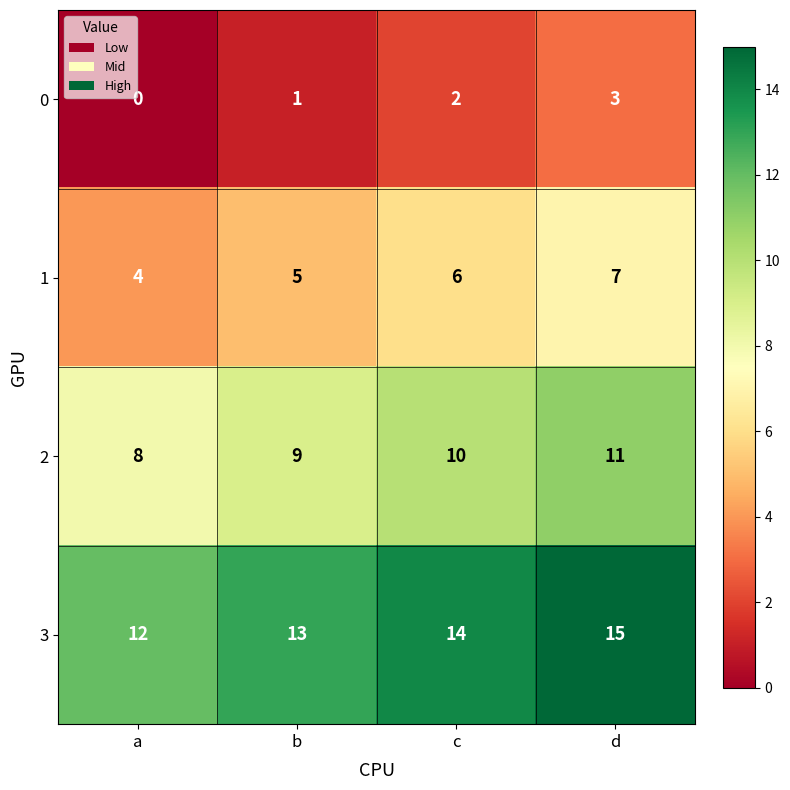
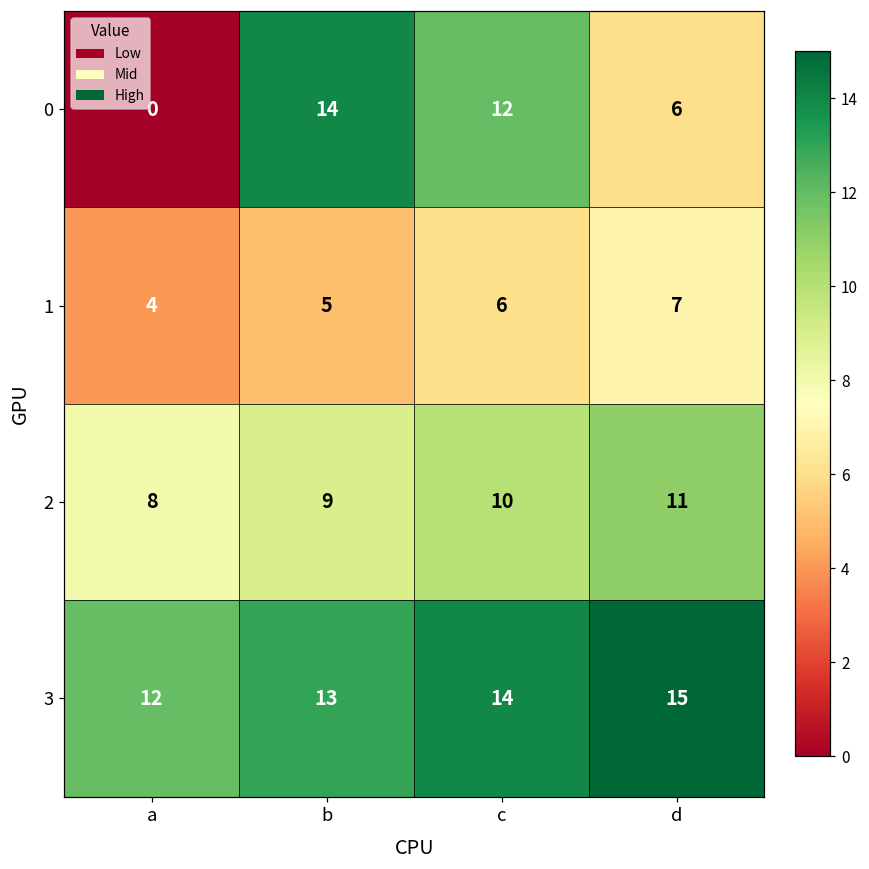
0, b: 1 -> 14
0, c: 2 -> 12
0, d: 3 -> 6
